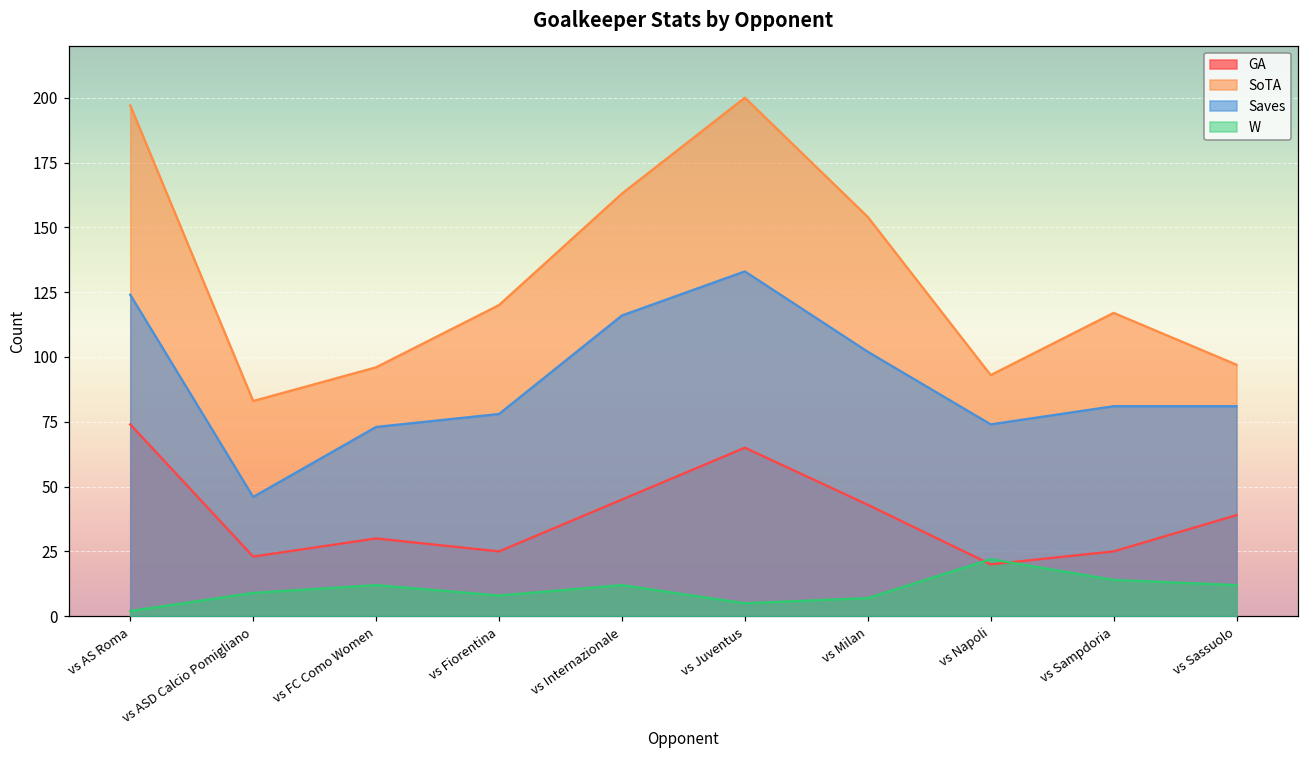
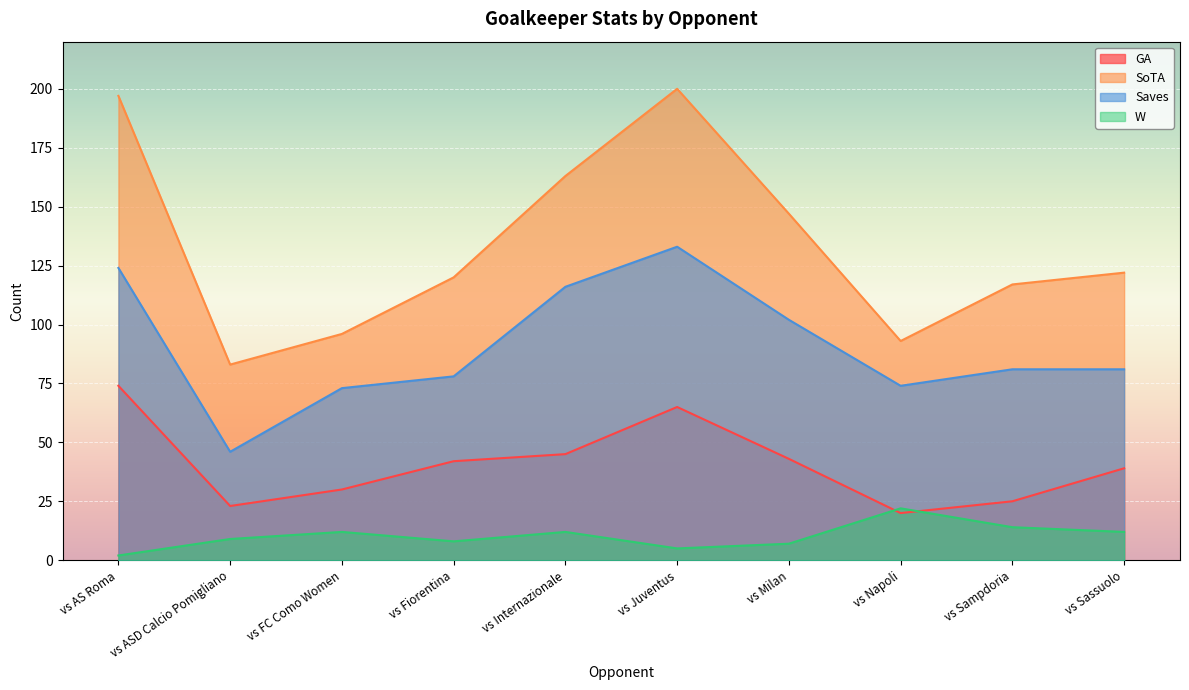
GA, vs Fiorentina: 25 -> 42
SoTA, vs Milan: 154 -> 147
SoTA, vs Sassuolo: 97 -> 122
